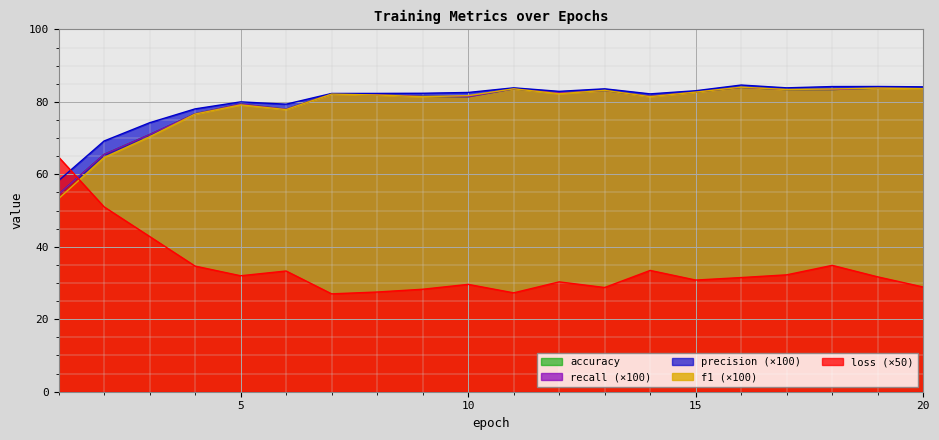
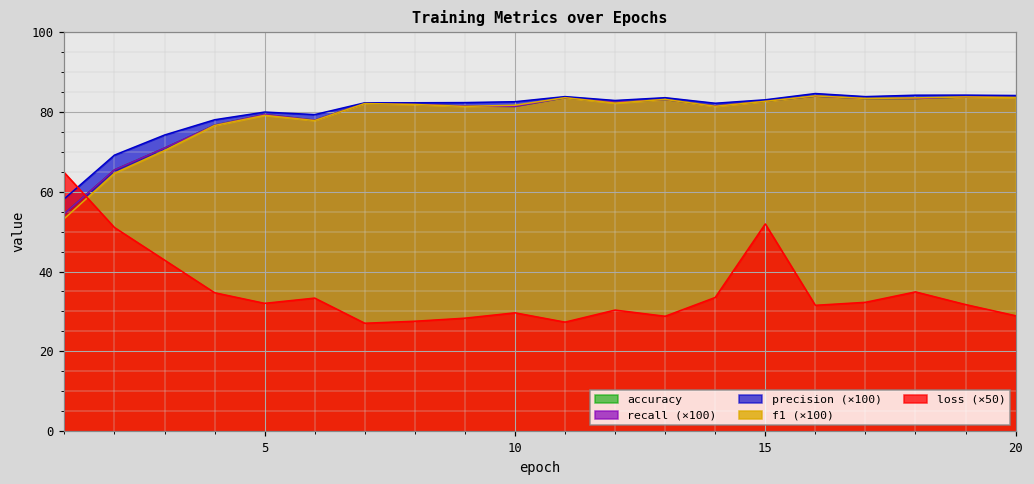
loss (×50), 15: 31 -> 52
